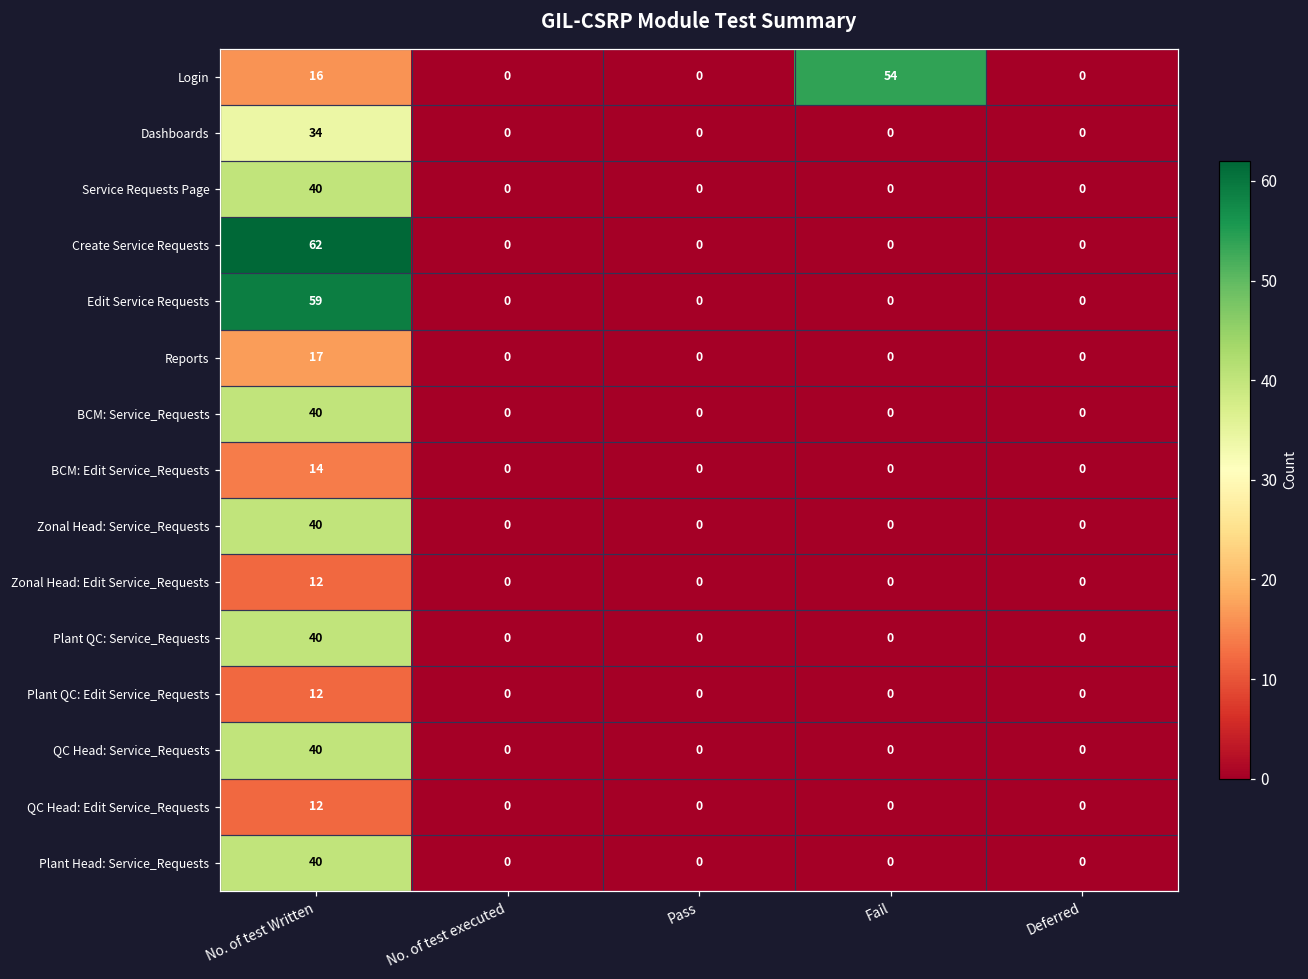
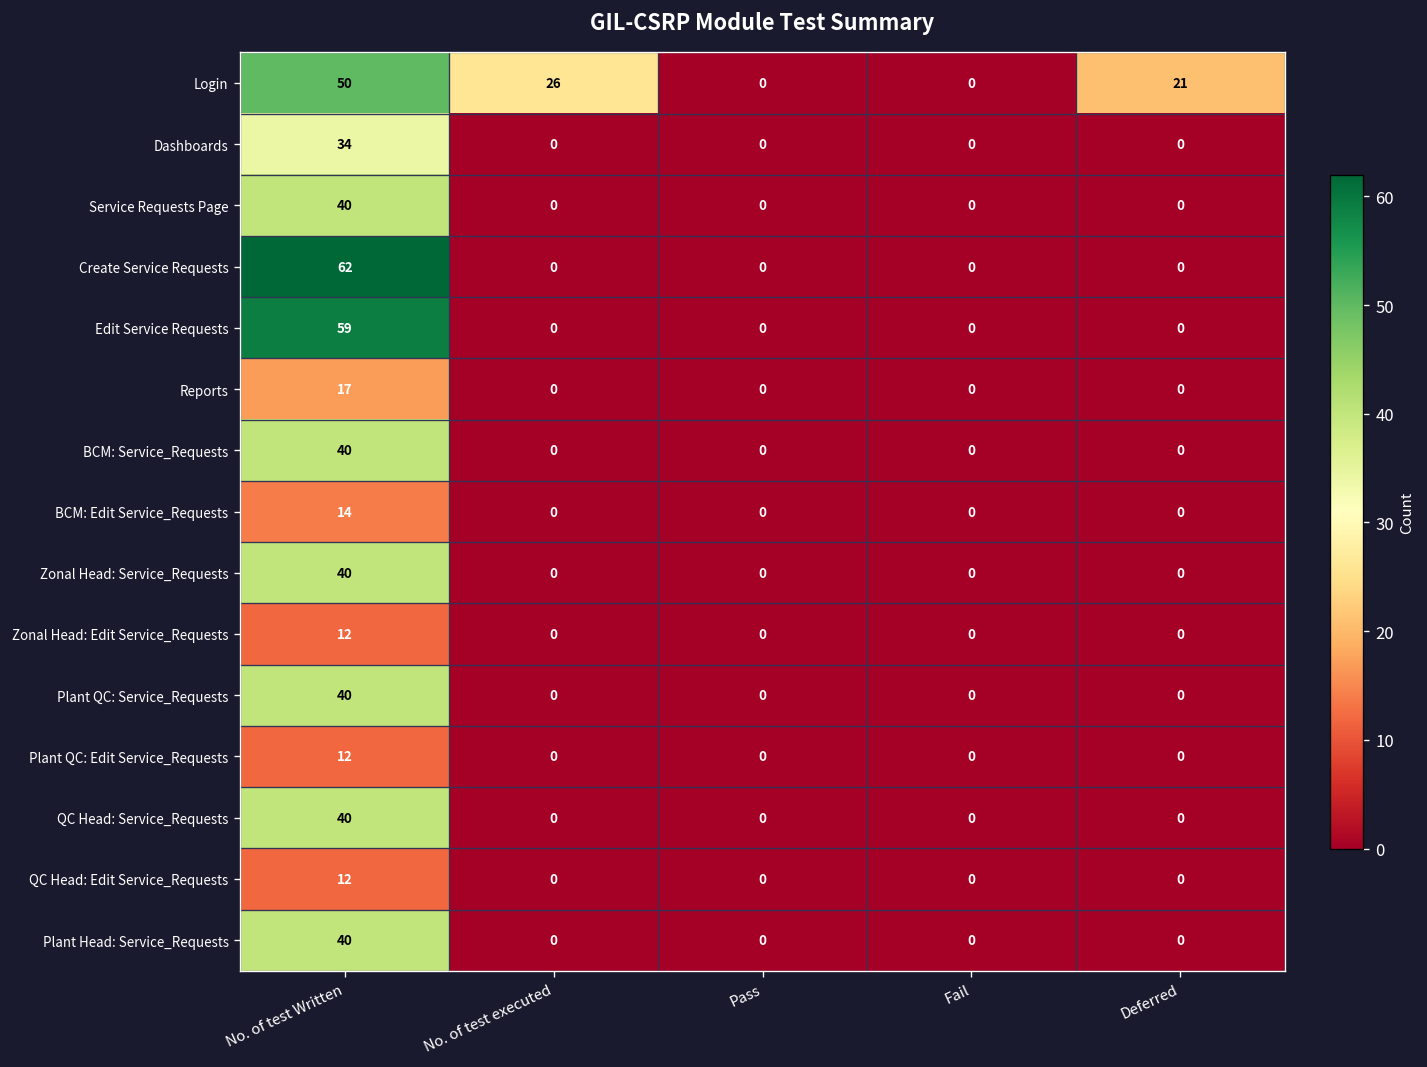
Login, No. of test Written: 16 -> 50
Login, No. of test executed: 0 -> 26
Login, Fail: 54 -> 0
Login, Deferred: 0 -> 21
